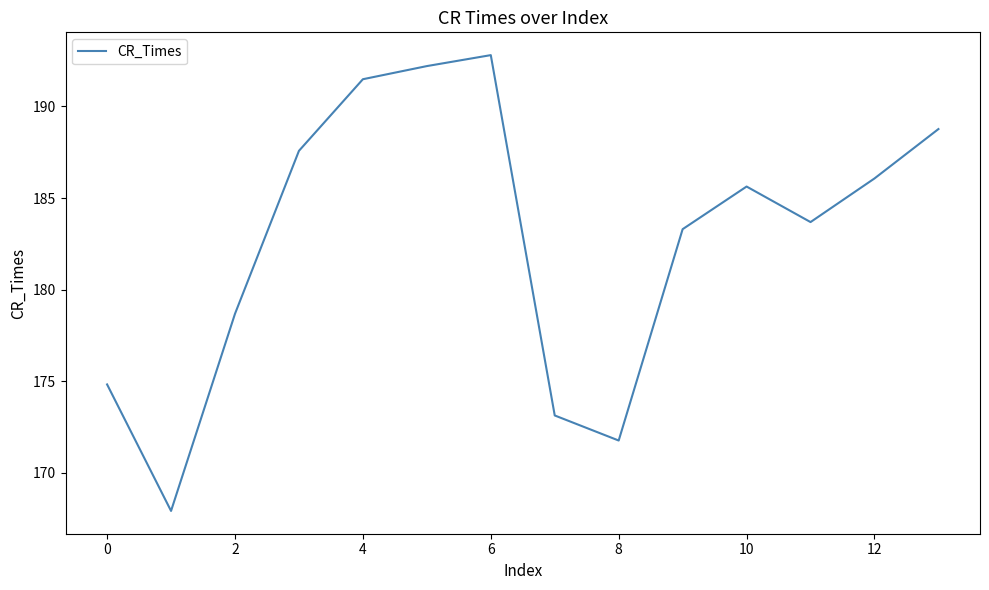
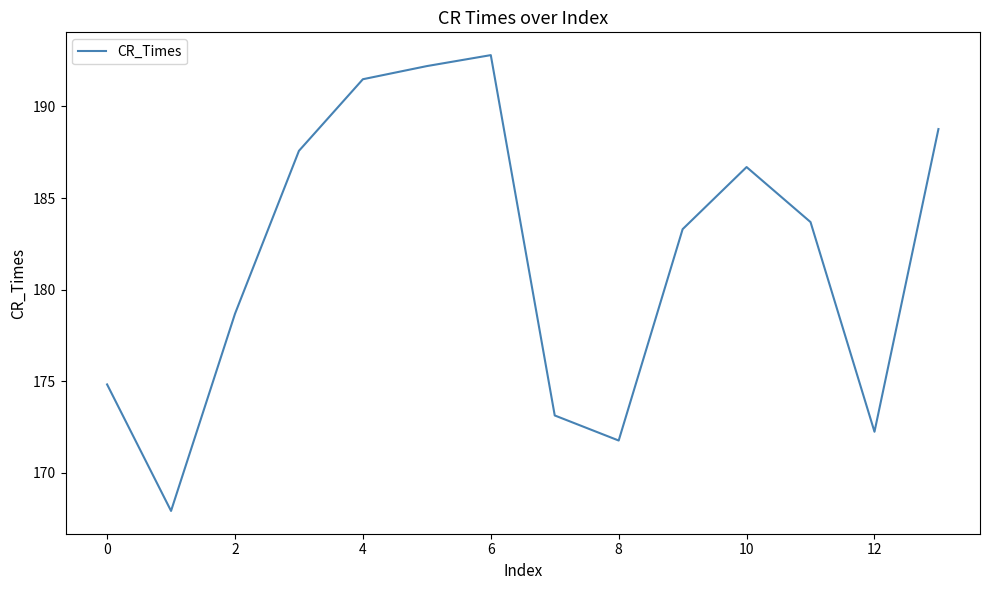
10: 185.6 -> 186.7
12: 186.1 -> 172.2
